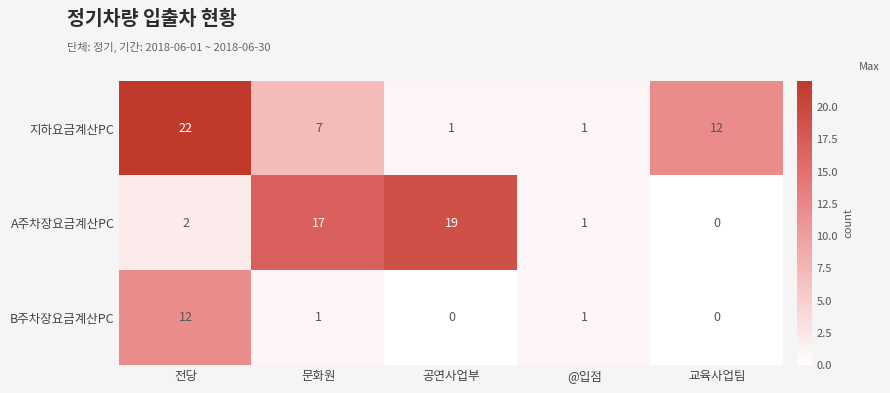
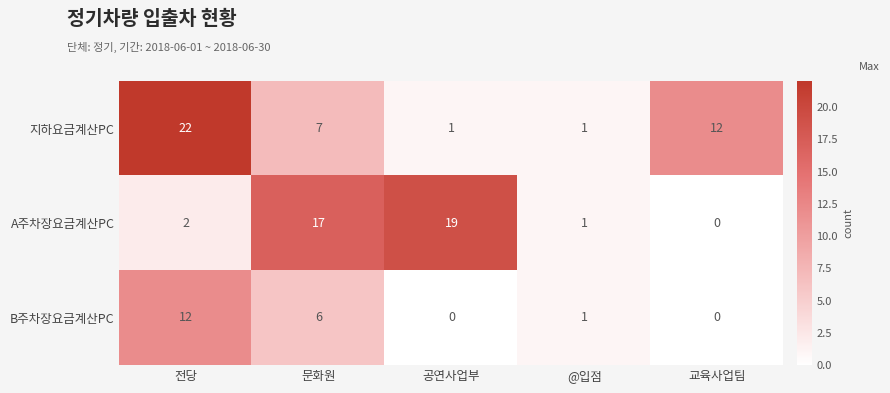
B주차장요금계산PC, 문화원: 1 -> 6
